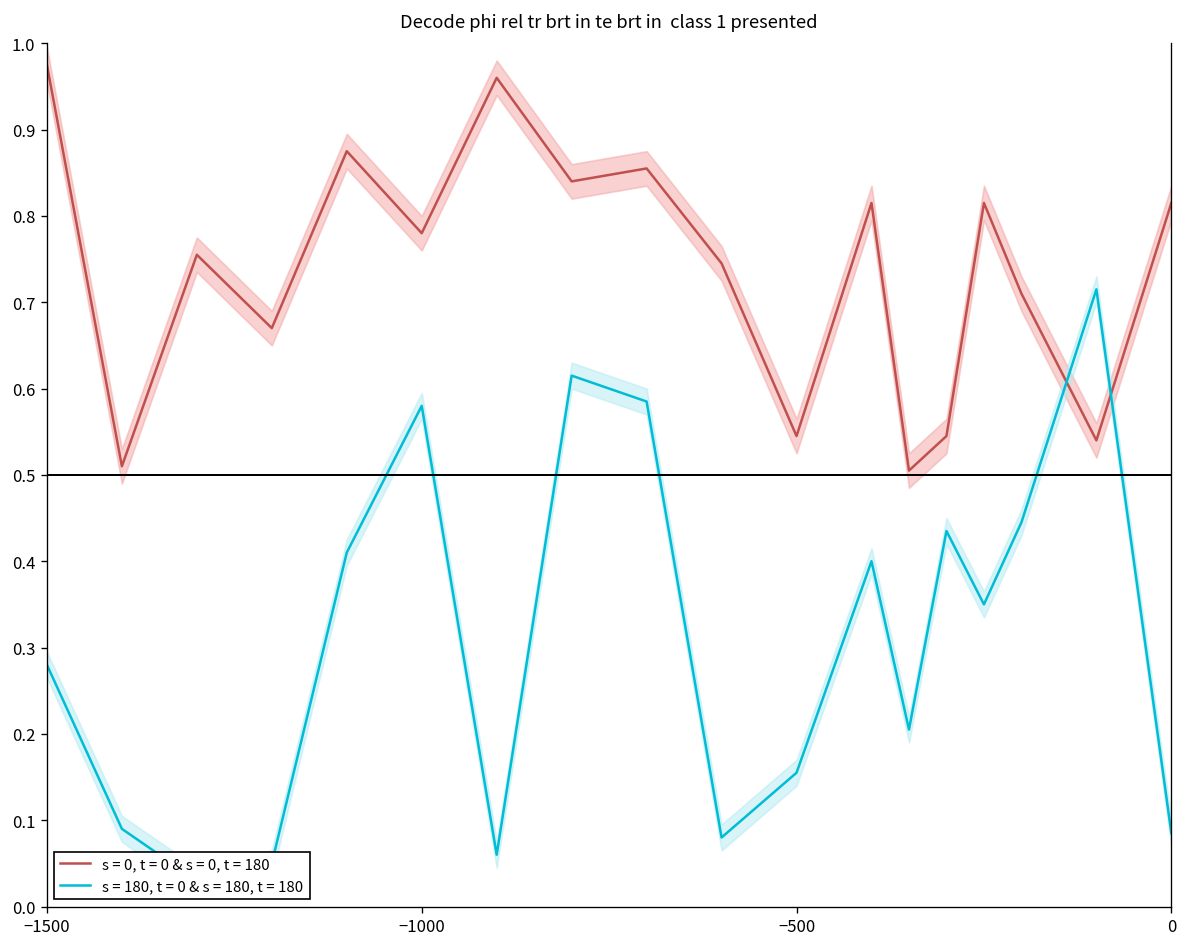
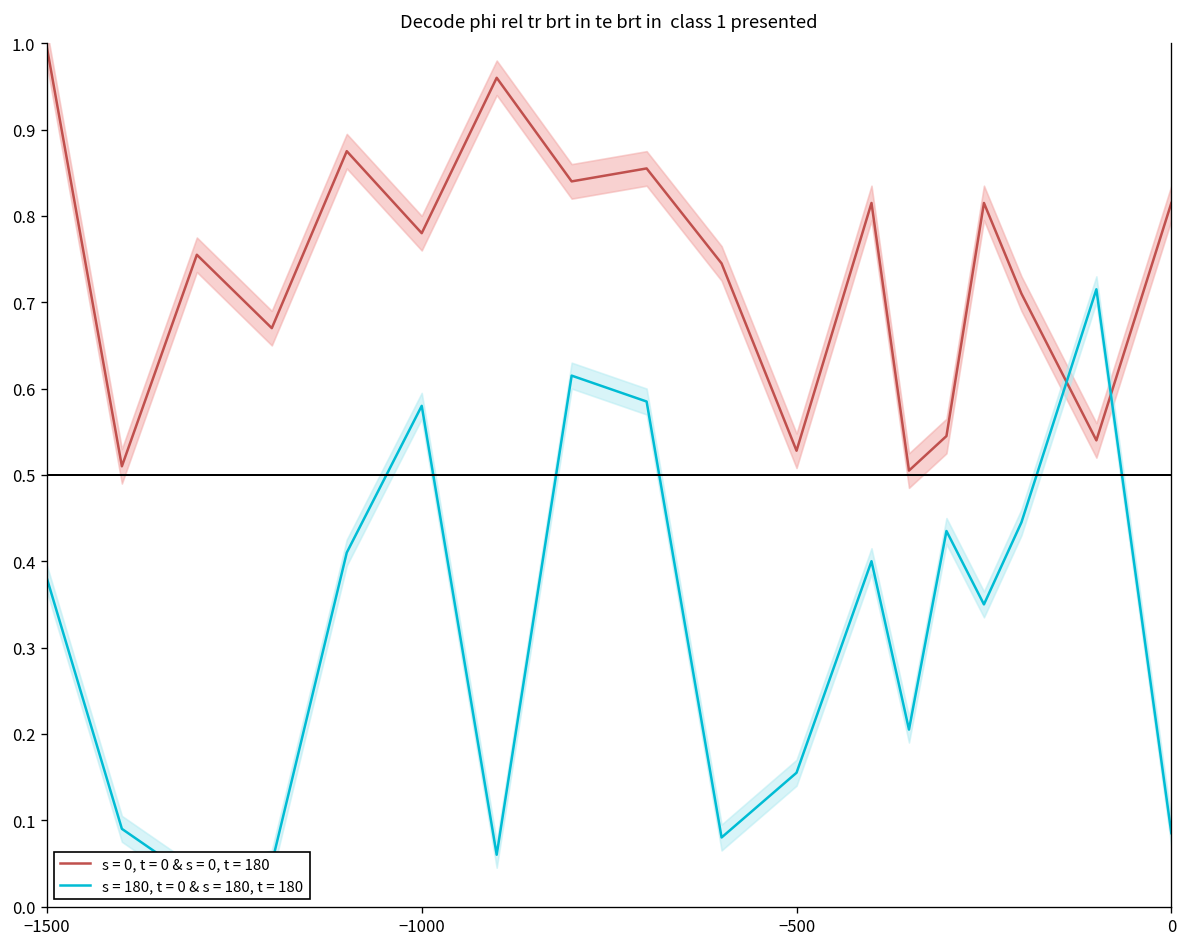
s = 0, t = 0 & s = 0, t = 180, −1500: 0.98 -> 1.00
s = 180, t = 0 & s = 180, t = 180, −1500: 0.28 -> 0.38
s = 0, t = 0 & s = 0, t = 180, −500: 0.55 -> 0.53
